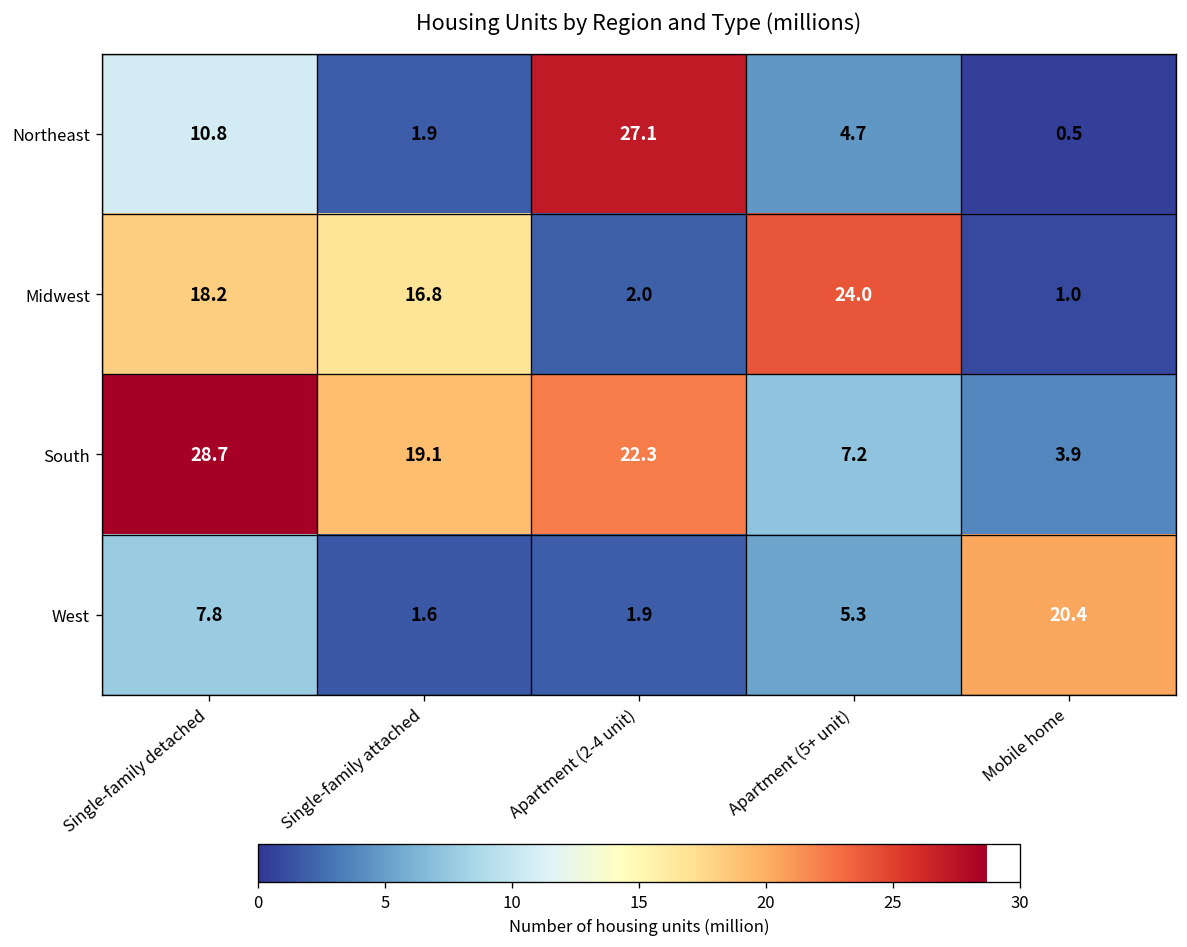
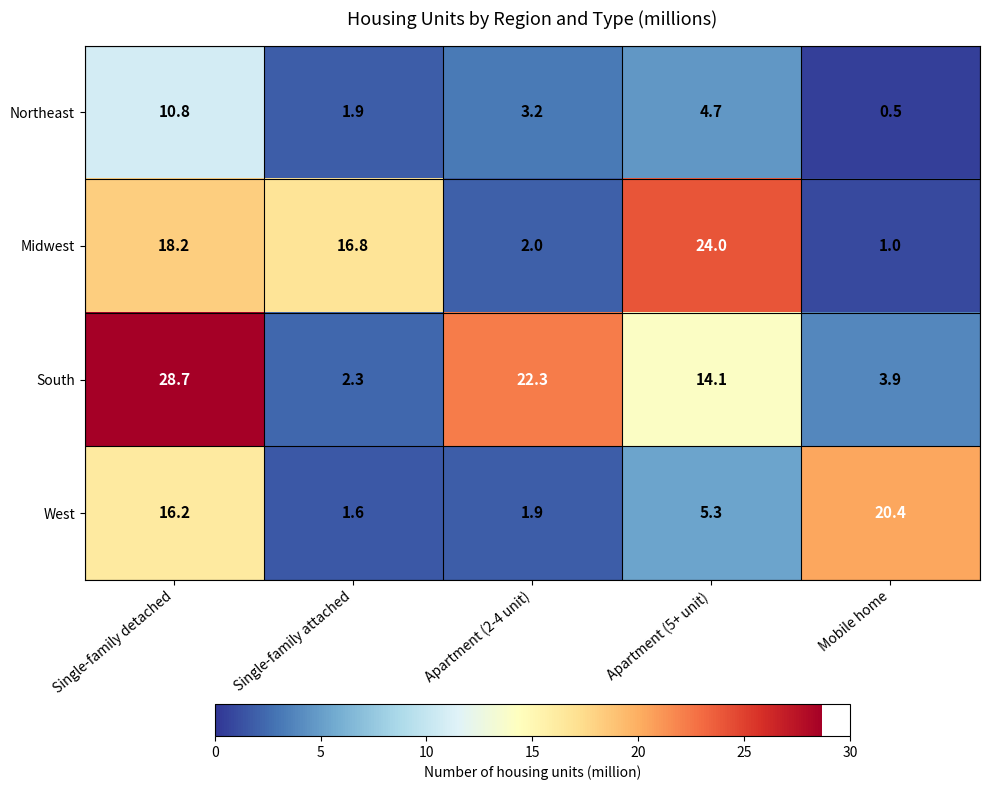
Northeast, Apartment (2-4 unit): 27.1 -> 3.2
South, Single-family attached: 19.1 -> 2.3
South, Apartment (5+ unit): 7.2 -> 14.1
West, Single-family detached: 7.8 -> 16.2
